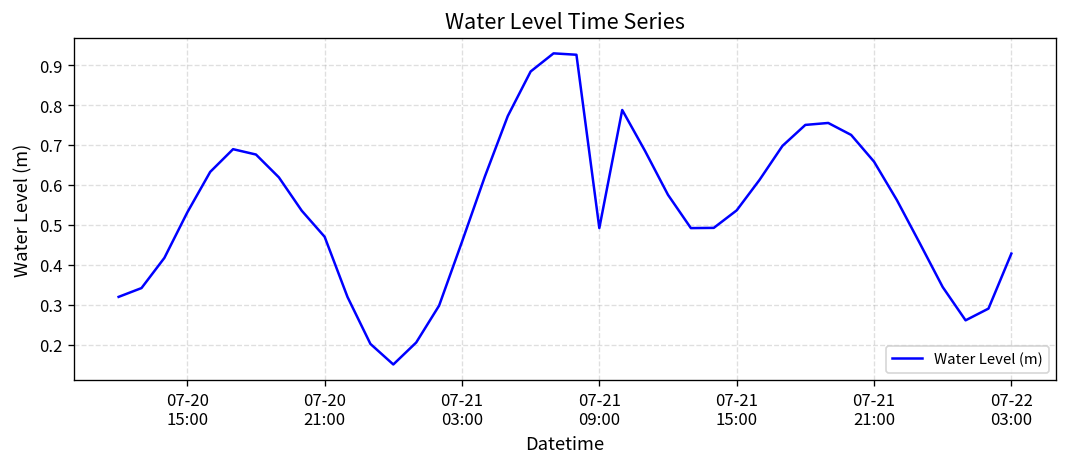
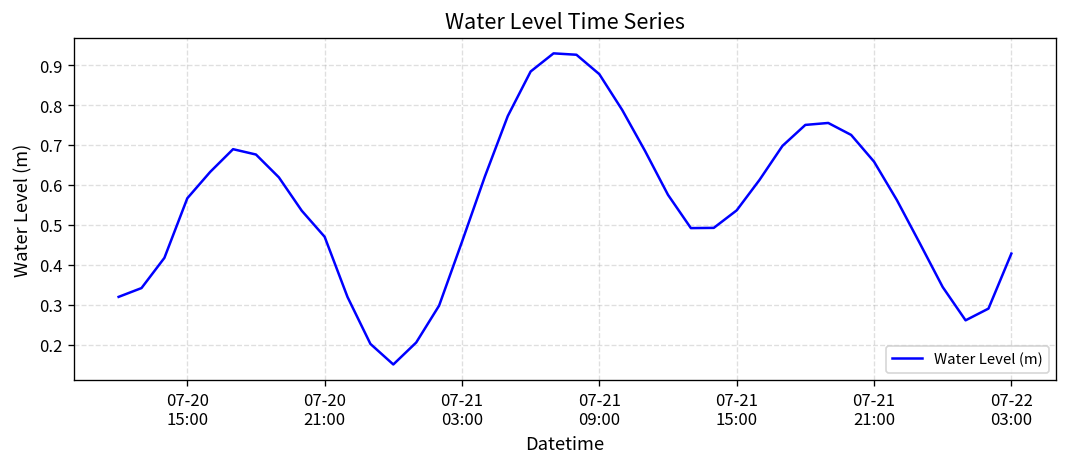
07-20 15:00: 0.53 -> 0.57
07-21 09:00: 0.49 -> 0.88
